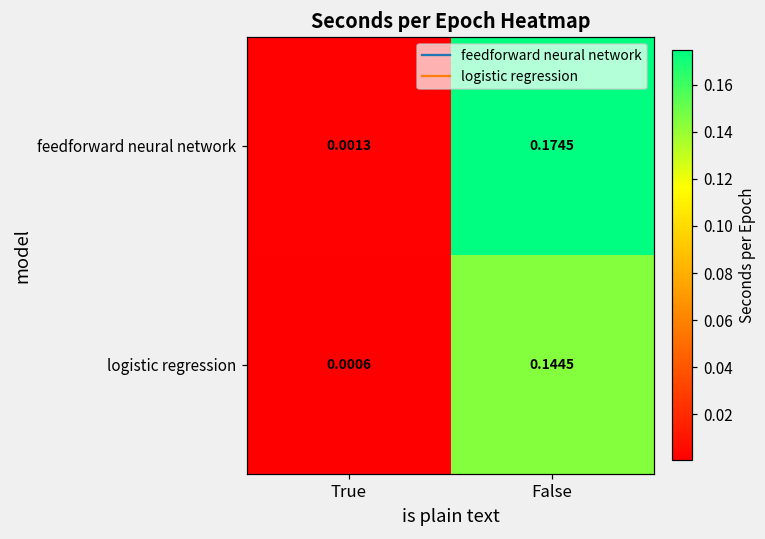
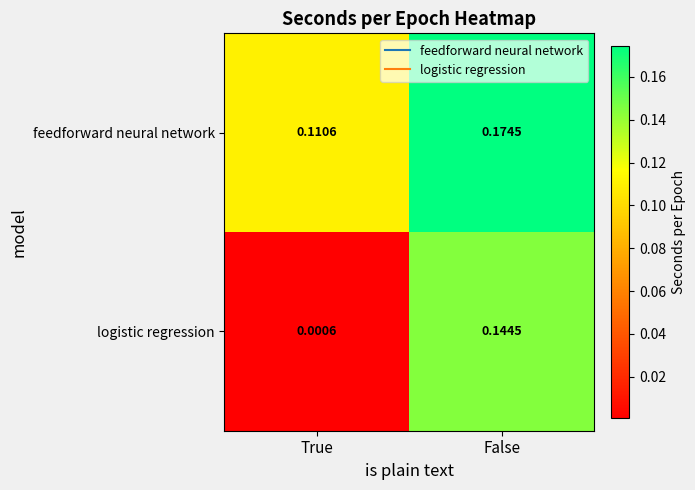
feedforward neural network, True: 0.0013 -> 0.1106
